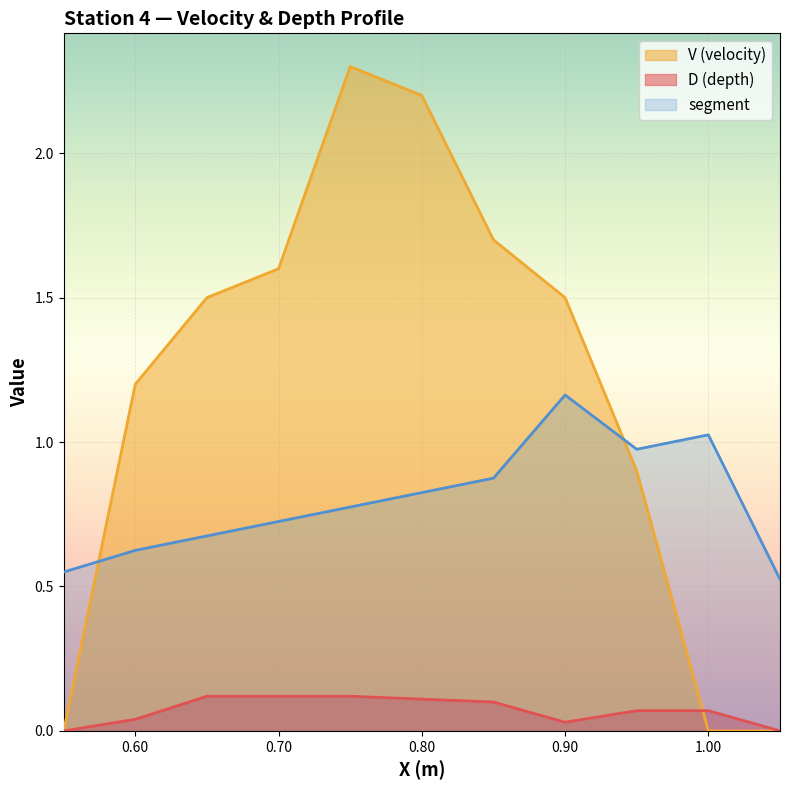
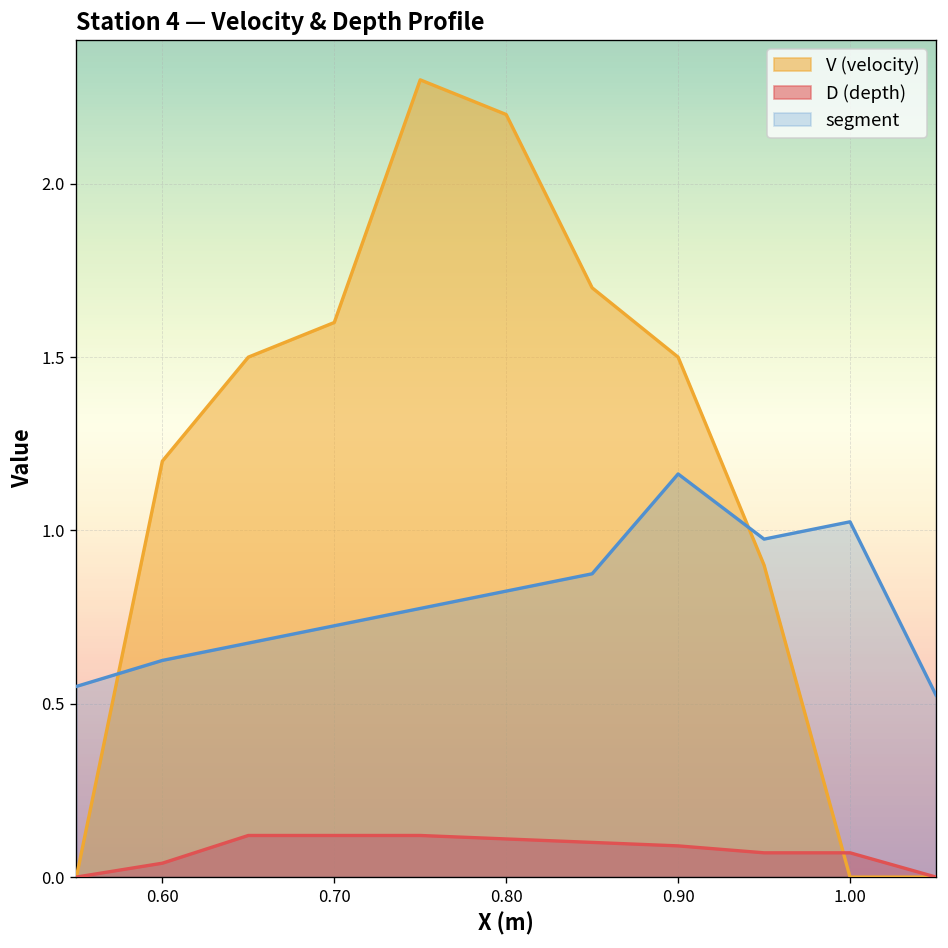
D (depth), 0.90: 0.03 -> 0.09
